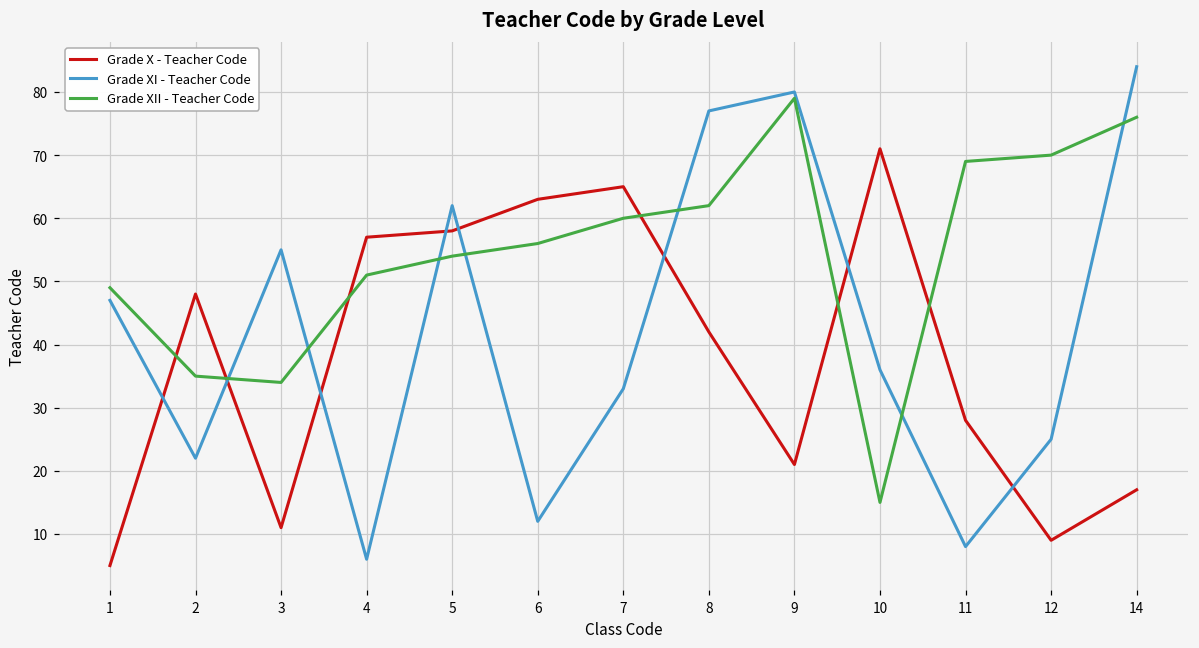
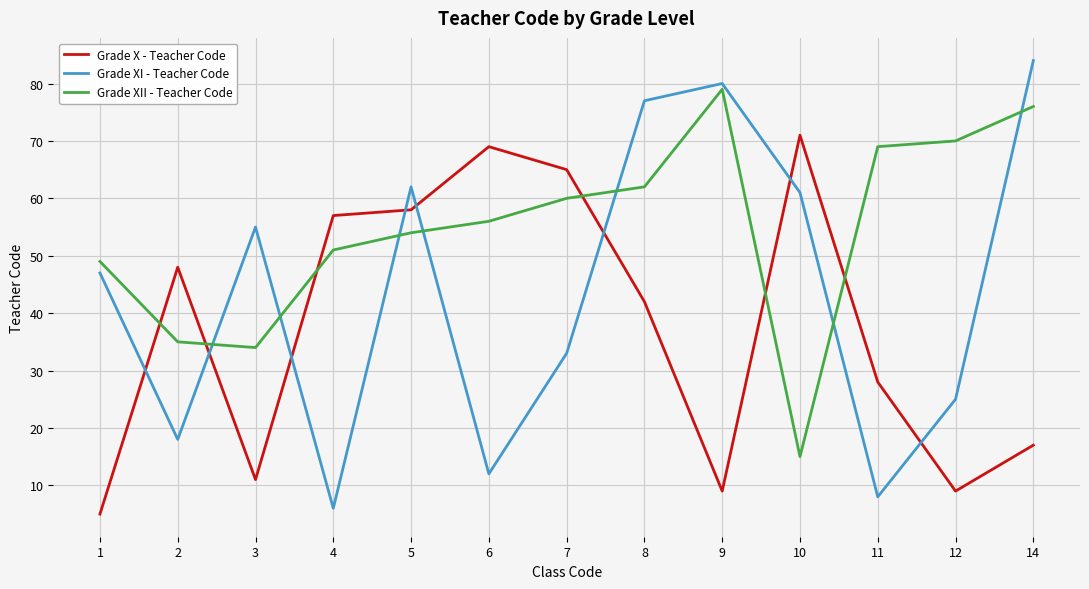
Grade XI - Teacher Code, 2: 22 -> 18
Grade X - Teacher Code, 6: 63 -> 69
Grade X - Teacher Code, 9: 21 -> 9
Grade XI - Teacher Code, 10: 36 -> 61
